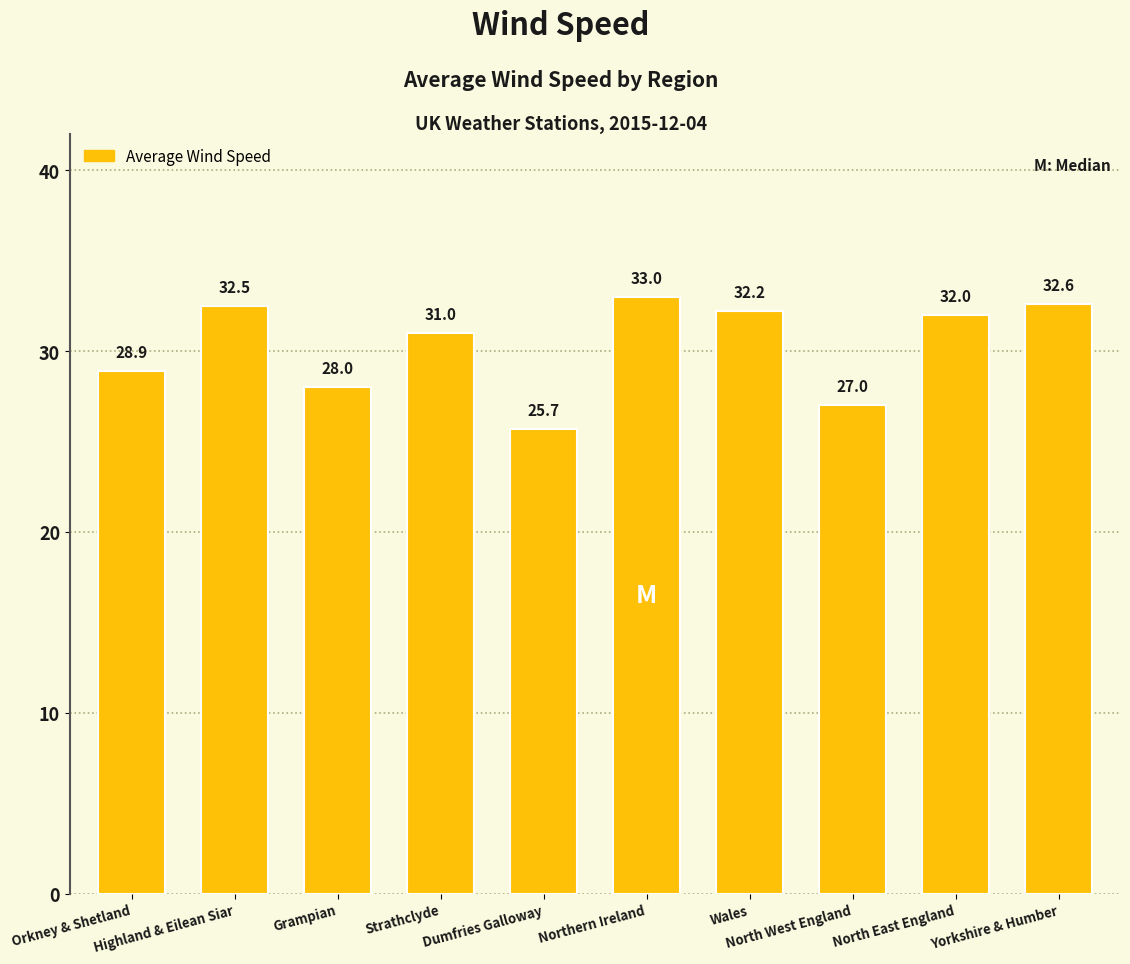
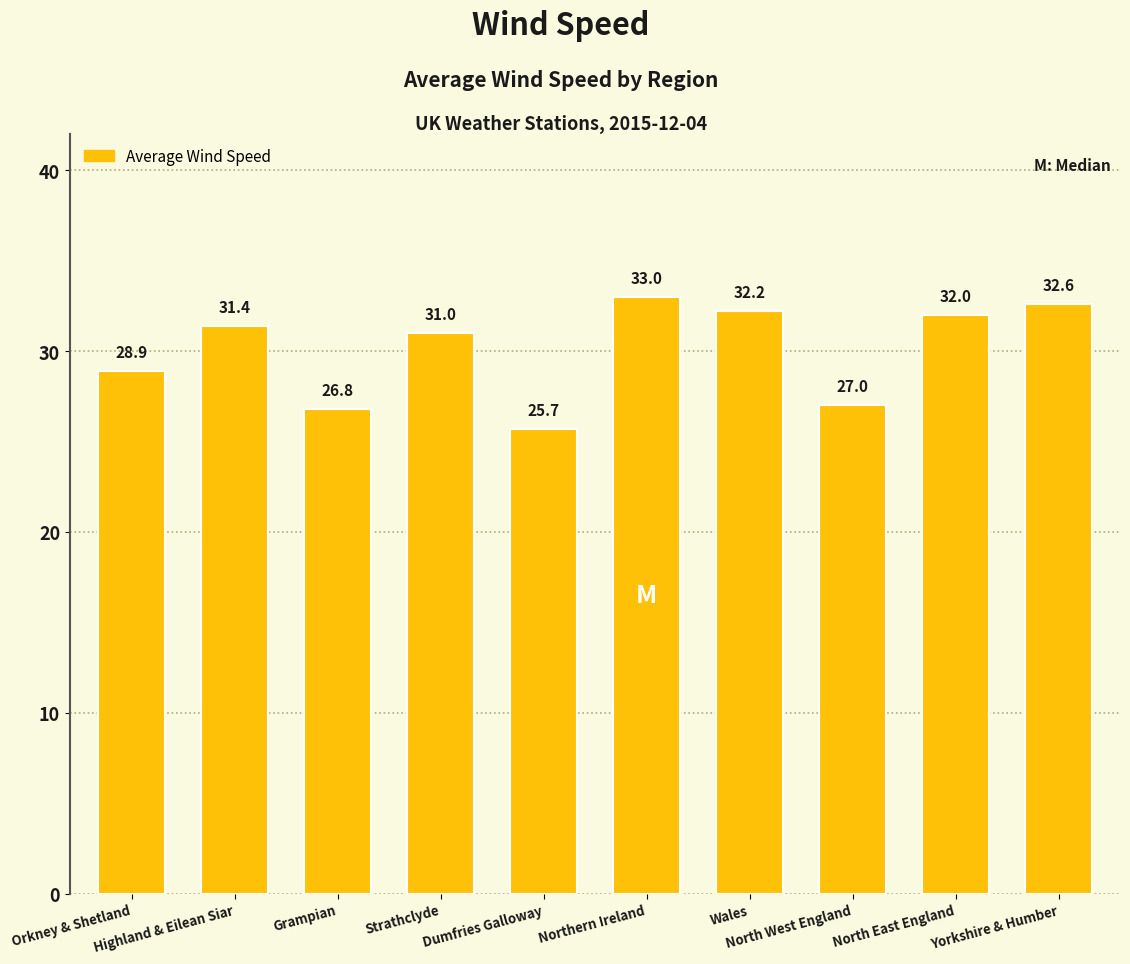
Highland & Eilean Siar: 32.5 -> 31.4
Grampian: 28.0 -> 26.8
